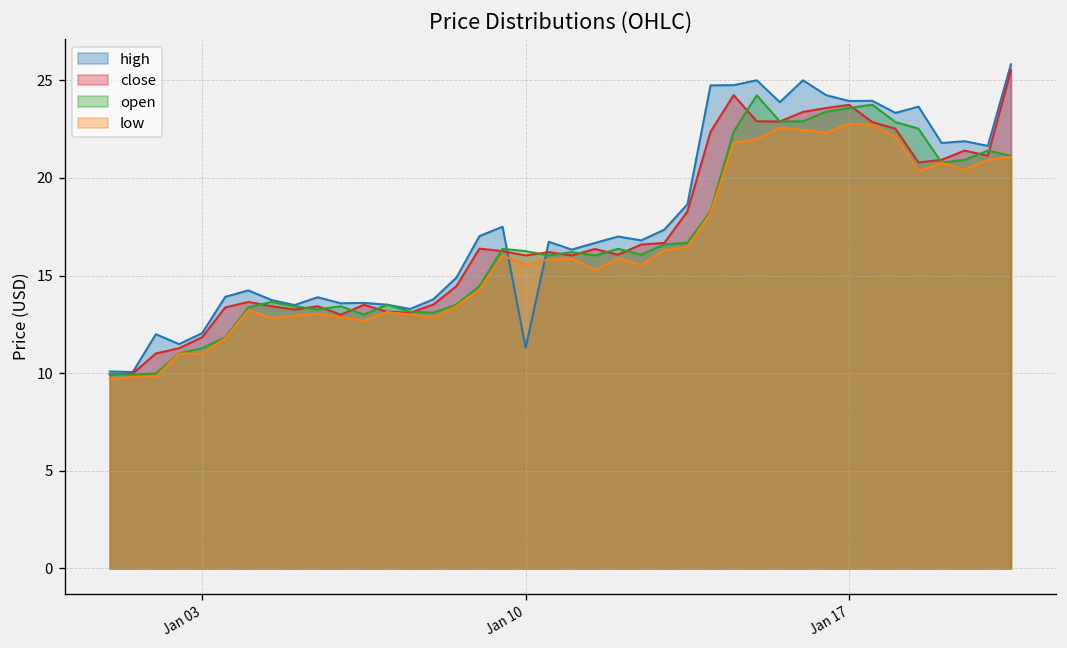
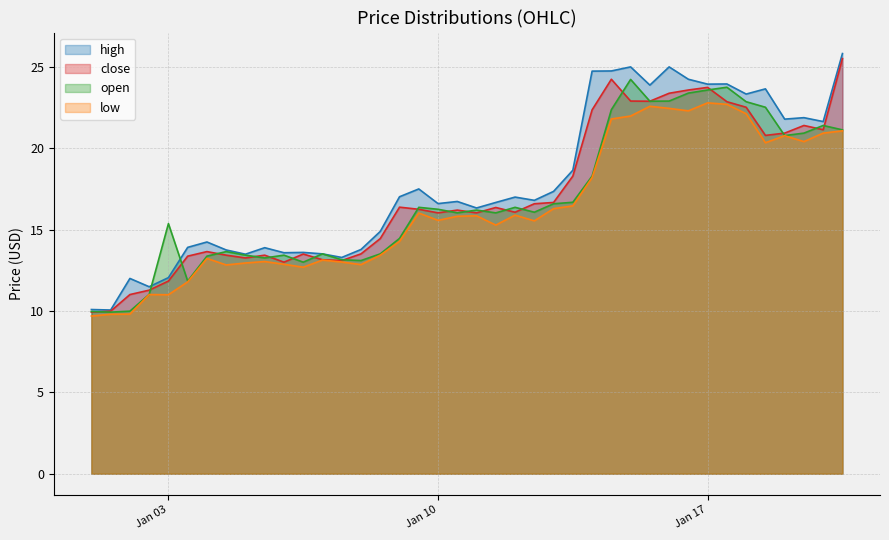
open, Jan 03: 11.3 -> 15.4
high, Jan 10: 11.3 -> 16.6
